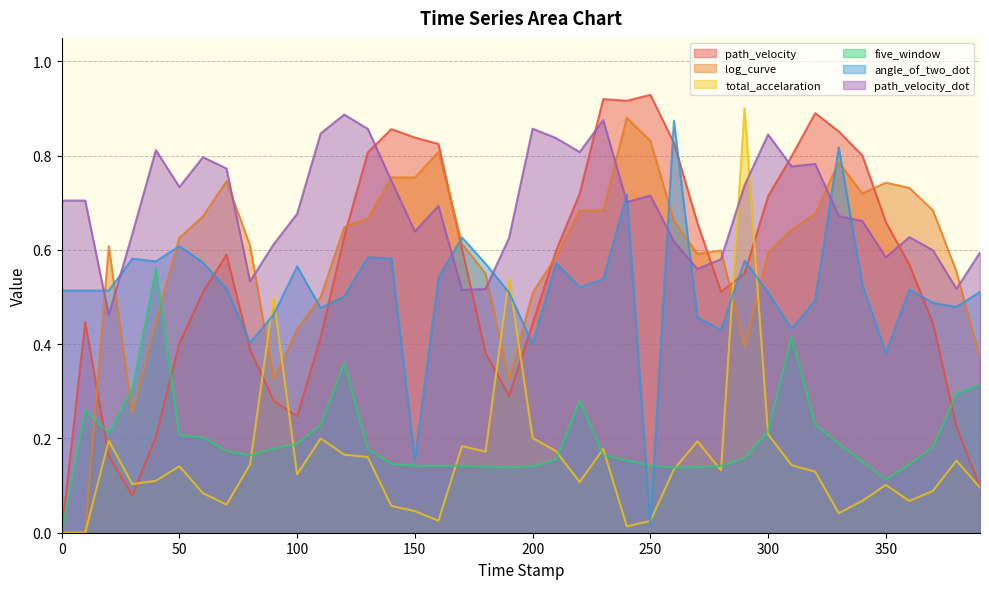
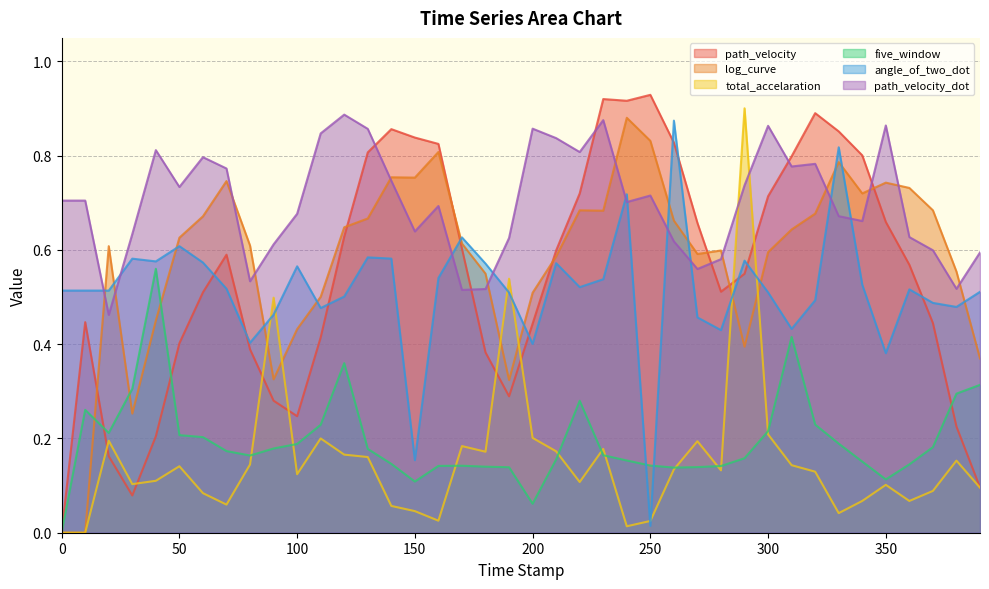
five_window, 150: 0.14 -> 0.11
five_window, 200: 0.14 -> 0.06
path_velocity_dot, 300: 0.85 -> 0.86
path_velocity_dot, 350: 0.58 -> 0.86
